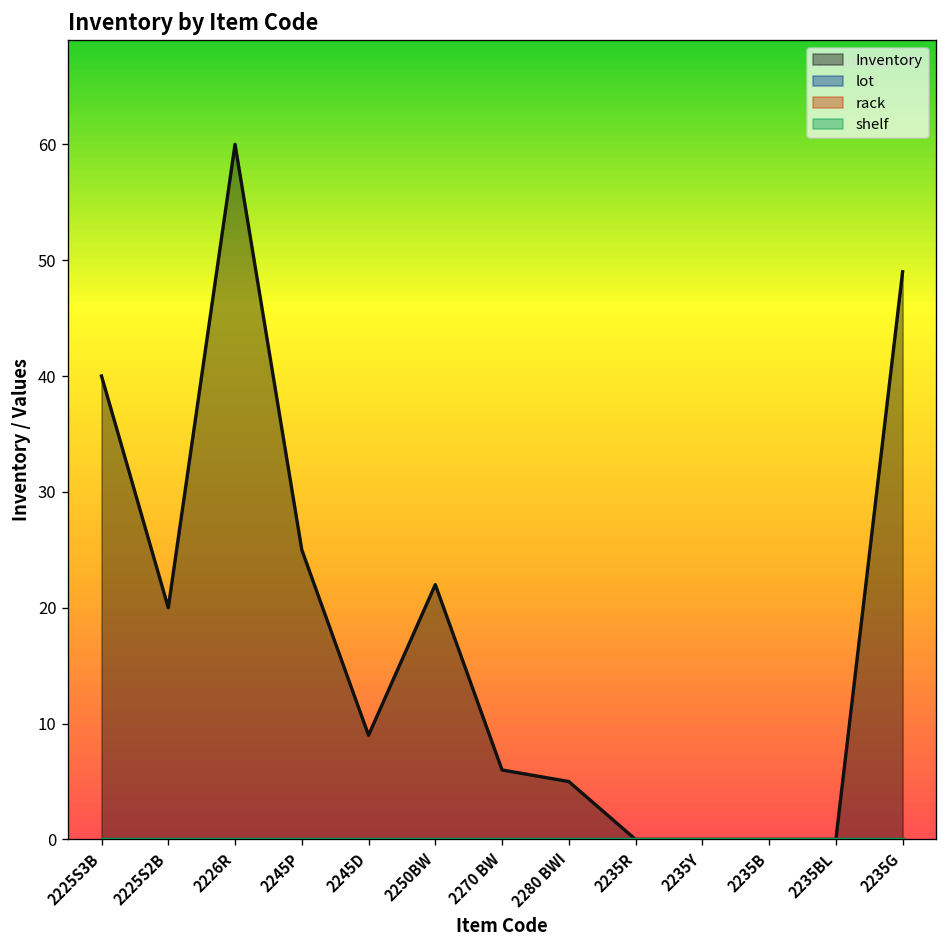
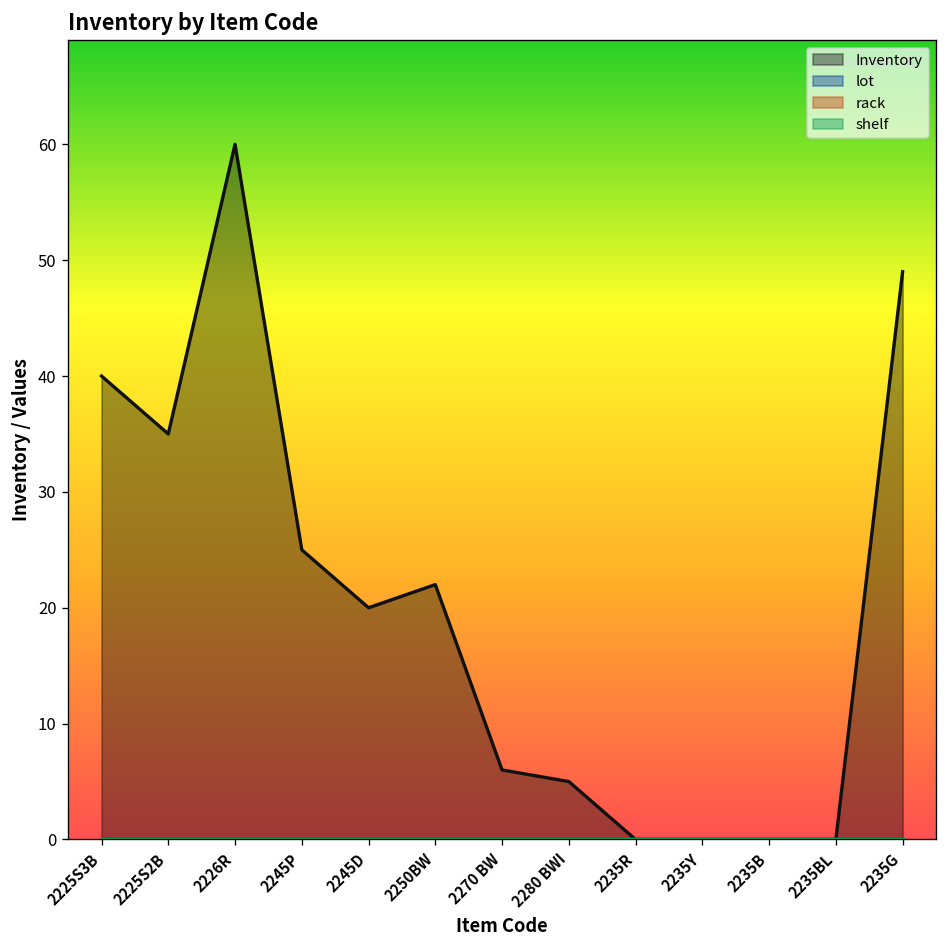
Inventory, 2225S2B: 20 -> 35
Inventory, 2245D: 9 -> 20
